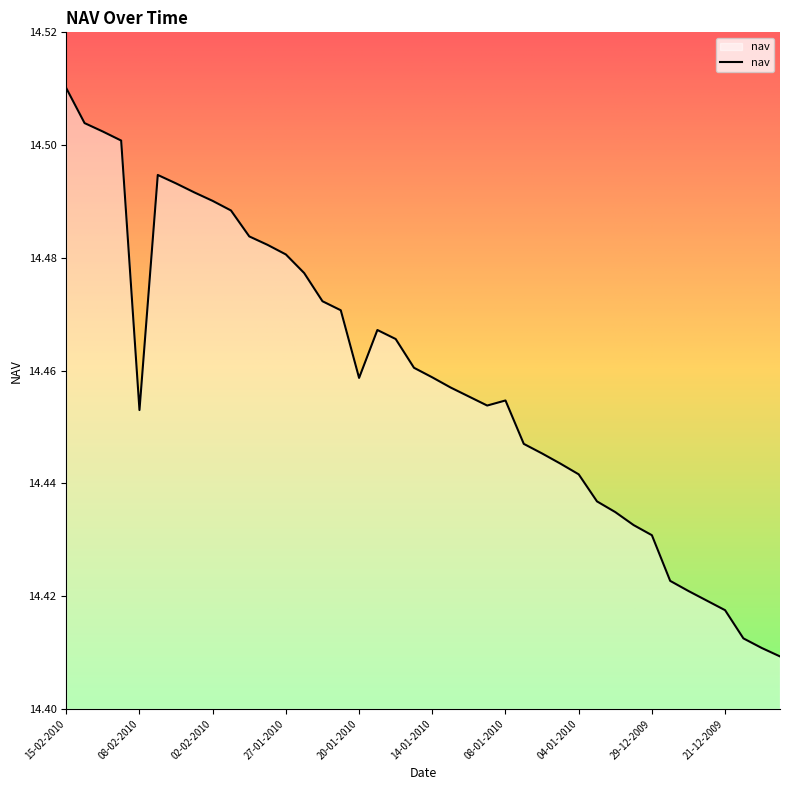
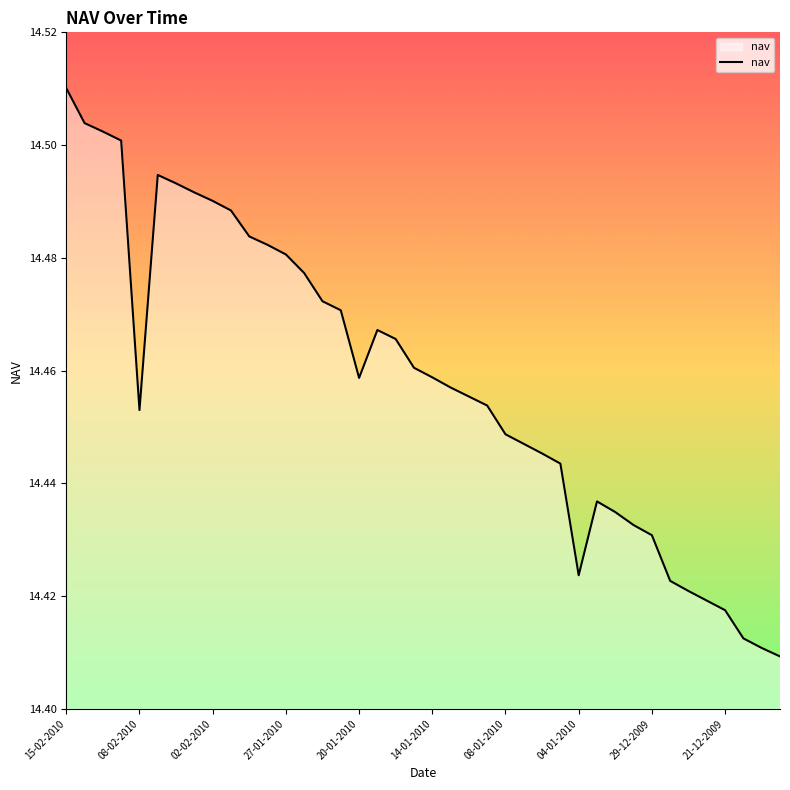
08-01-2010: 14.455 -> 14.449
04-01-2010: 14.442 -> 14.424
